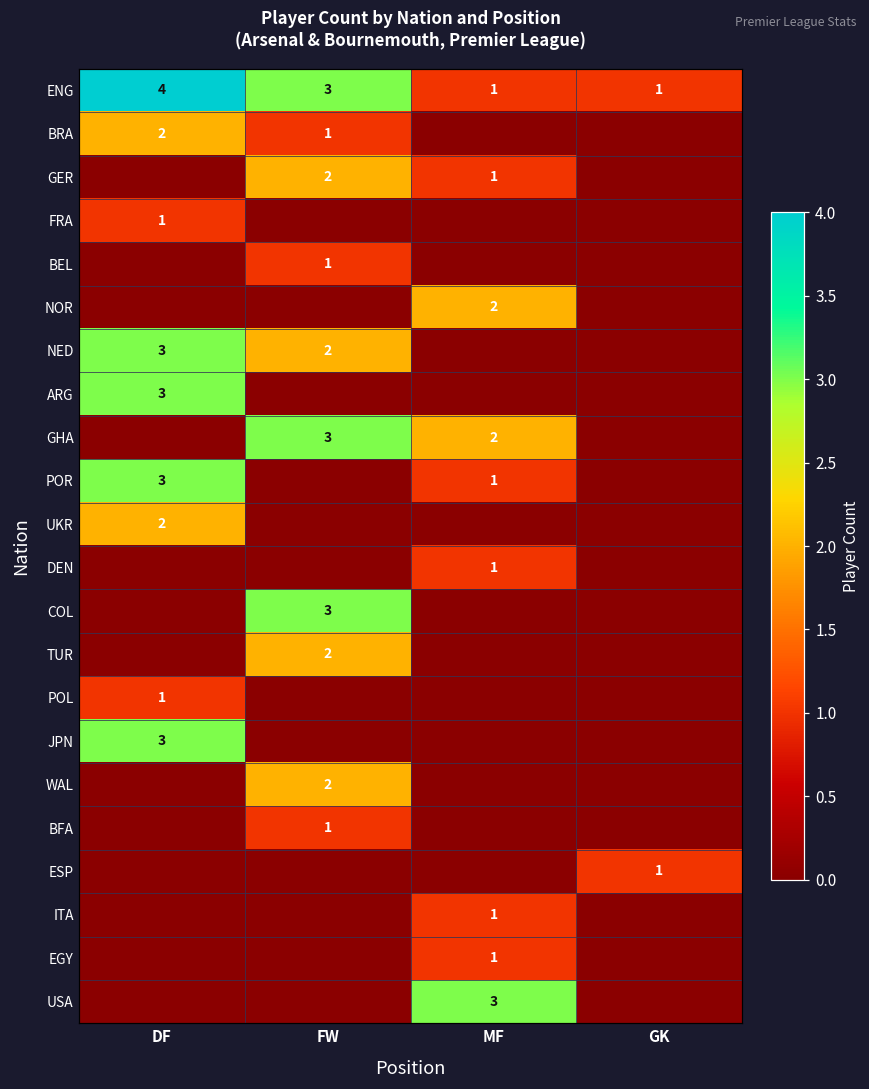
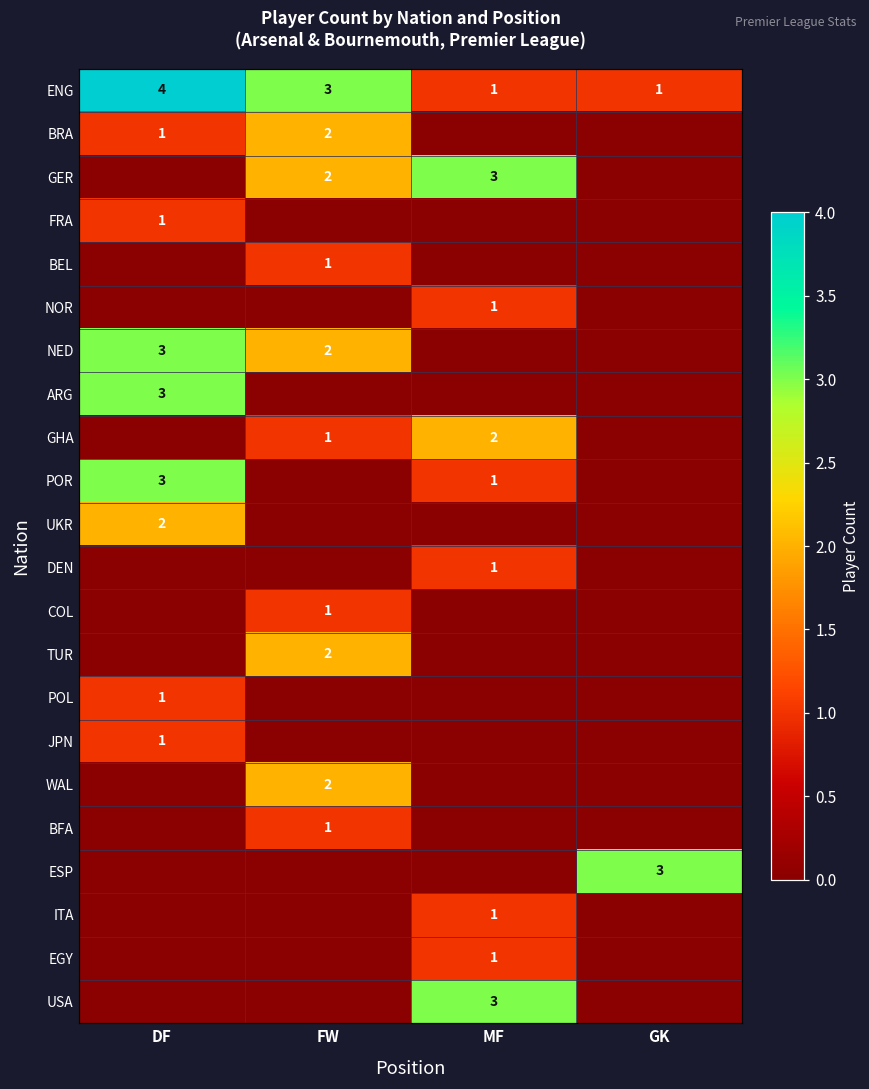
BRA, DF: 2 -> 1
BRA, FW: 1 -> 2
GER, MF: 1 -> 3
NOR, MF: 2 -> 1
GHA, FW: 3 -> 1
COL, FW: 3 -> 1
JPN, DF: 3 -> 1
ESP, GK: 1 -> 3
